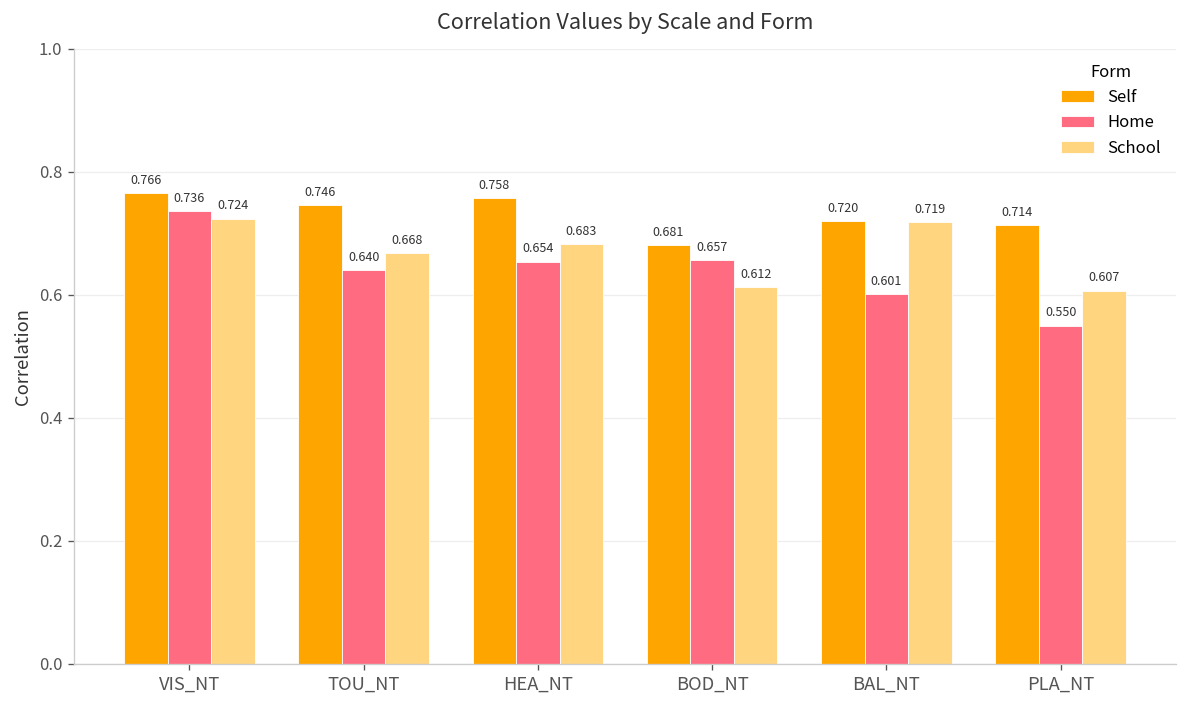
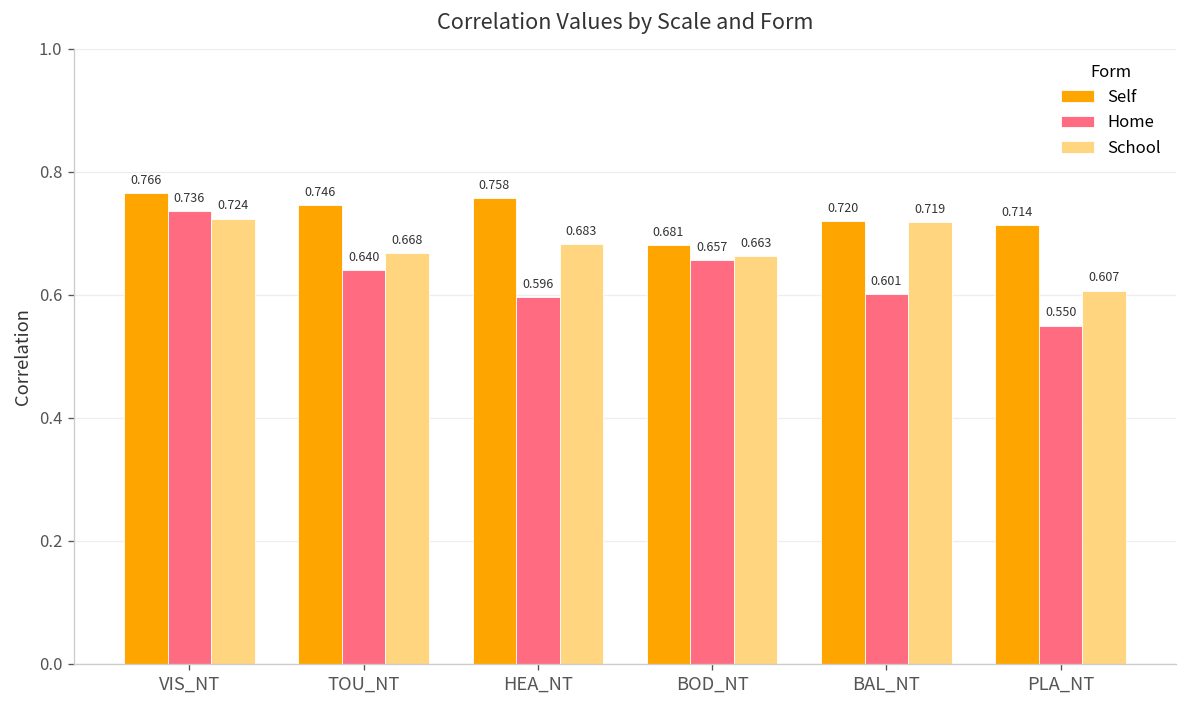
Home, HEA_NT: 0.654 -> 0.596
School, BOD_NT: 0.612 -> 0.663
